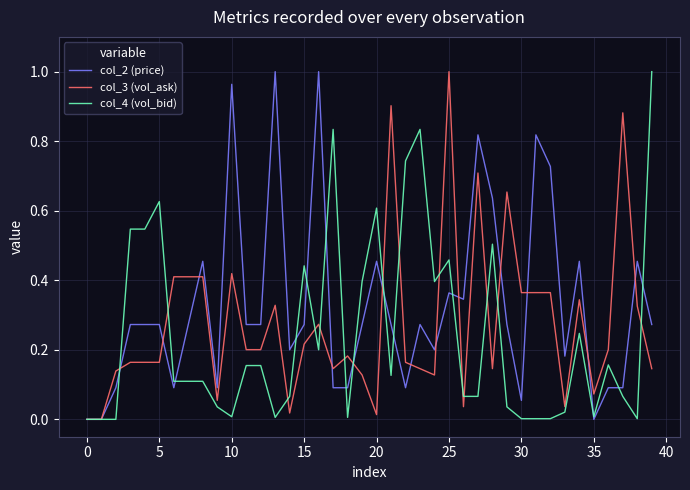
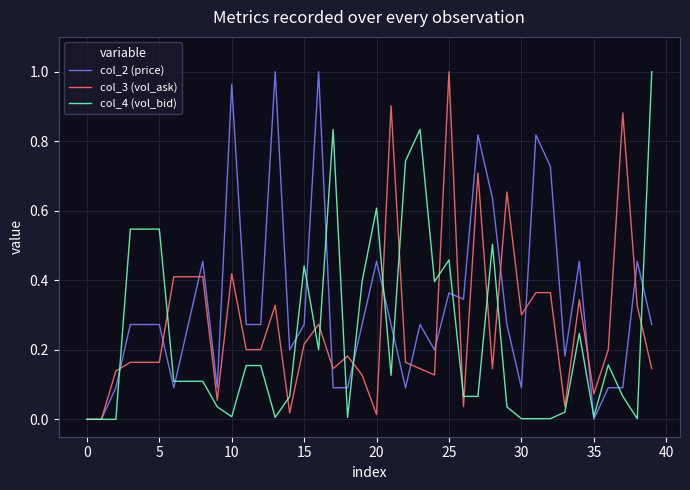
col_4 (vol_bid), 5: 0.63 -> 0.55
col_2 (price), 30: 0.05 -> 0.09
col_3 (vol_ask), 30: 0.36 -> 0.30
